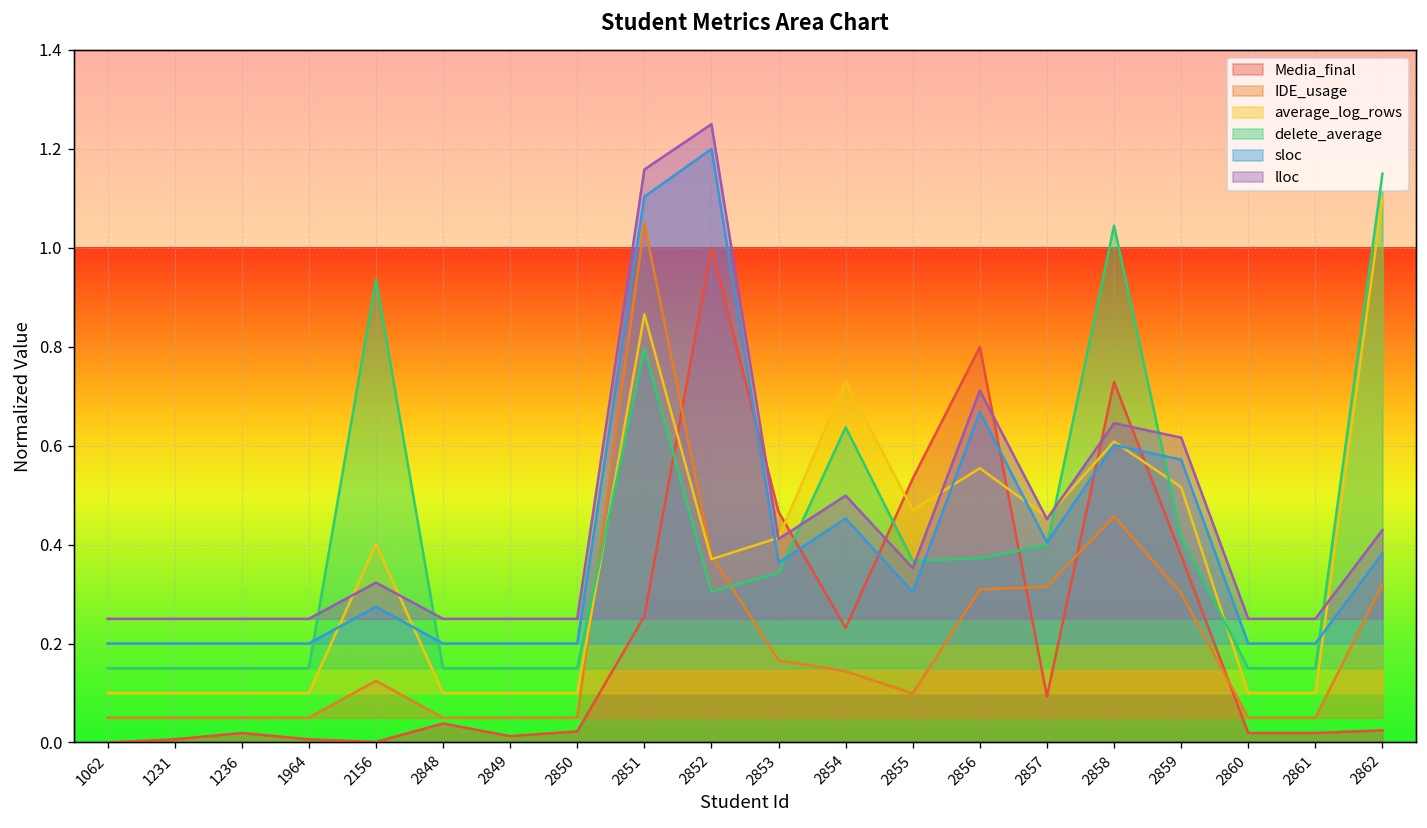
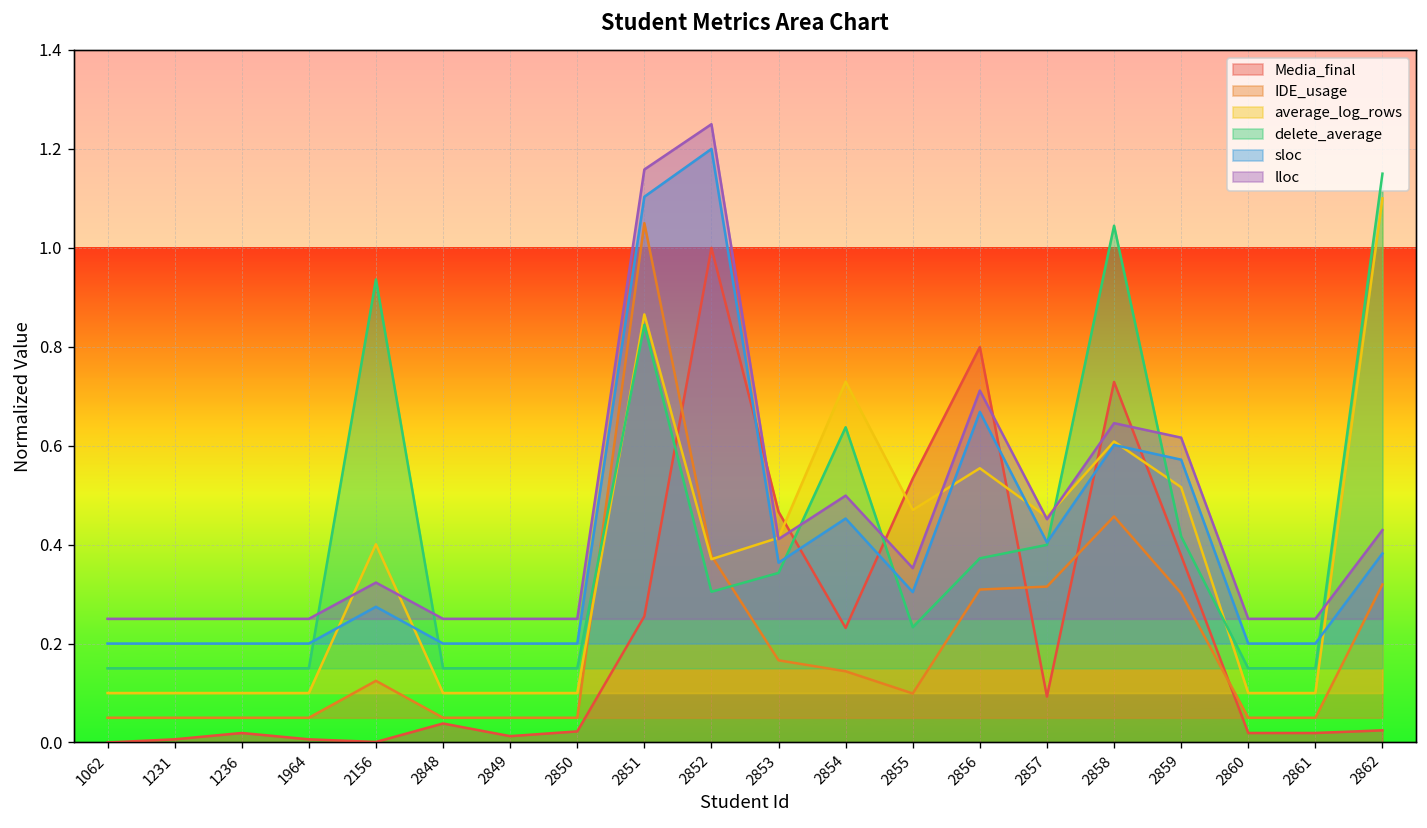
delete_average, 2851: 0.80 -> 0.84
delete_average, 2855: 0.37 -> 0.23
